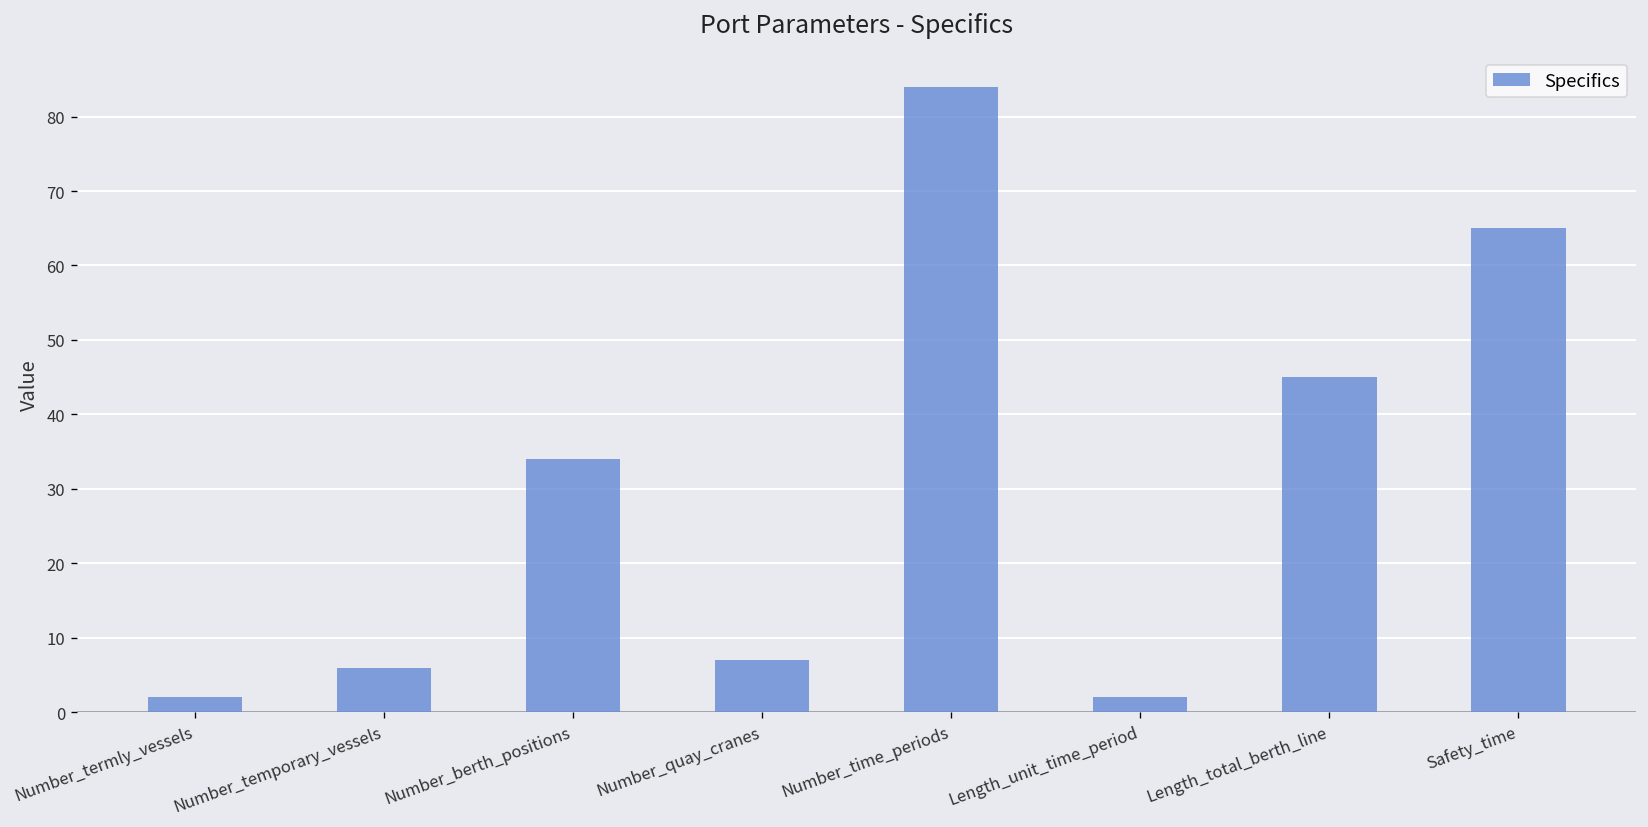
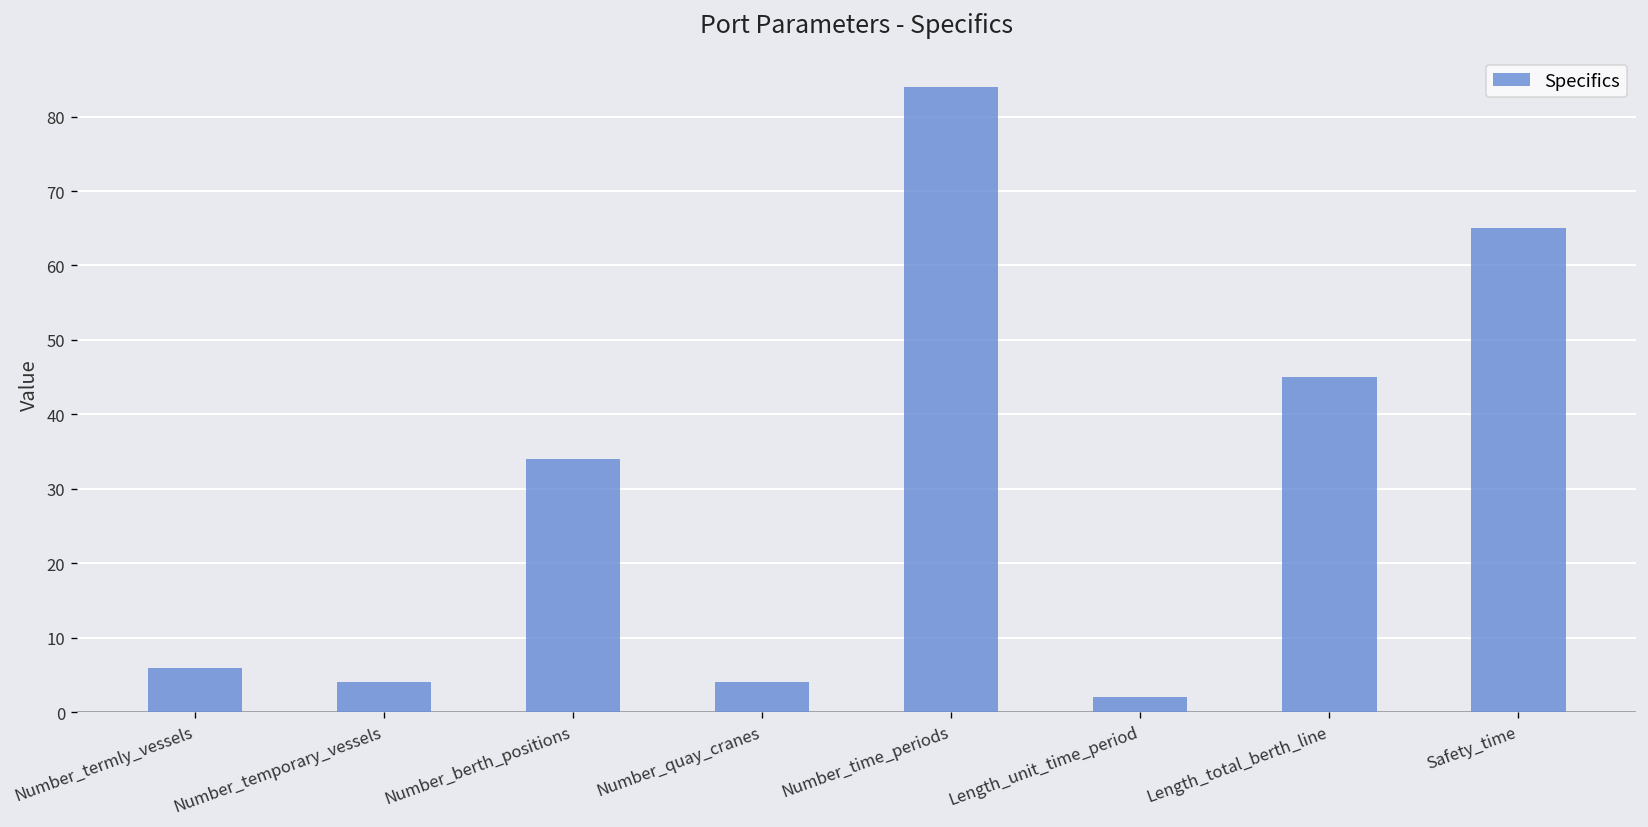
Number_termly_vessels: 2 -> 6
Number_temporary_vessels: 6 -> 4
Number_quay_cranes: 7 -> 4
